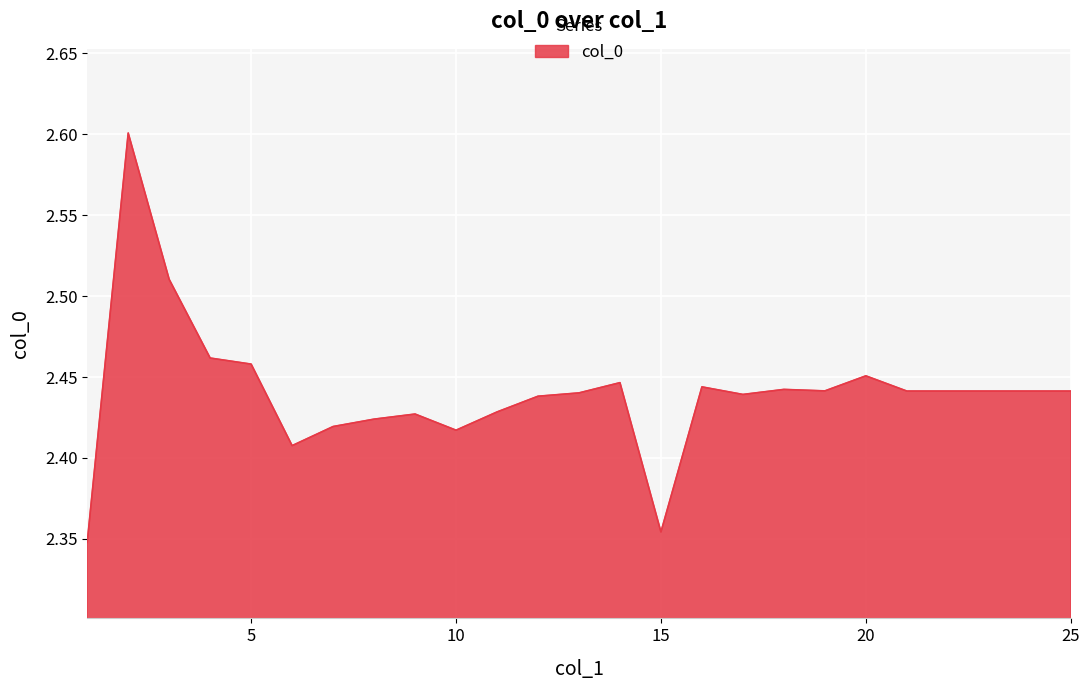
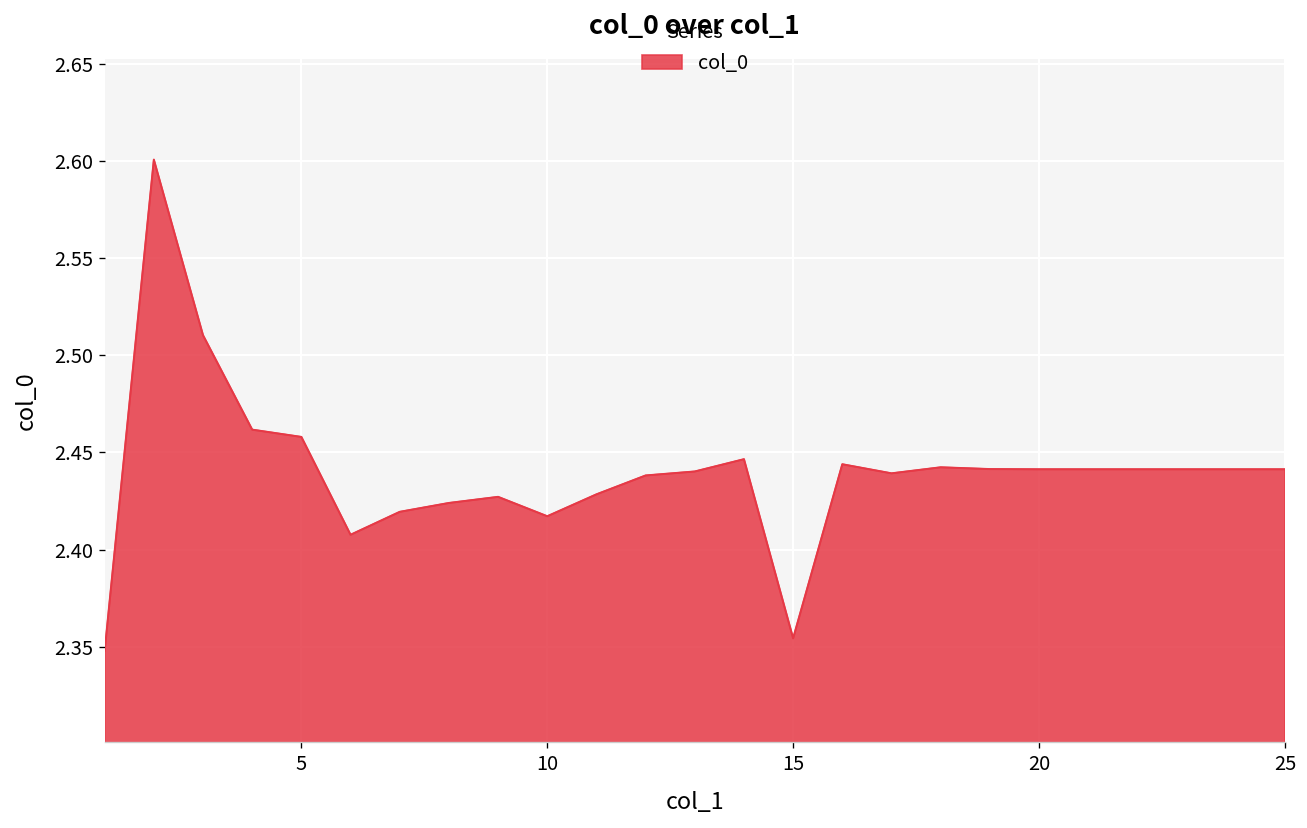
20: 2.451 -> 2.441
